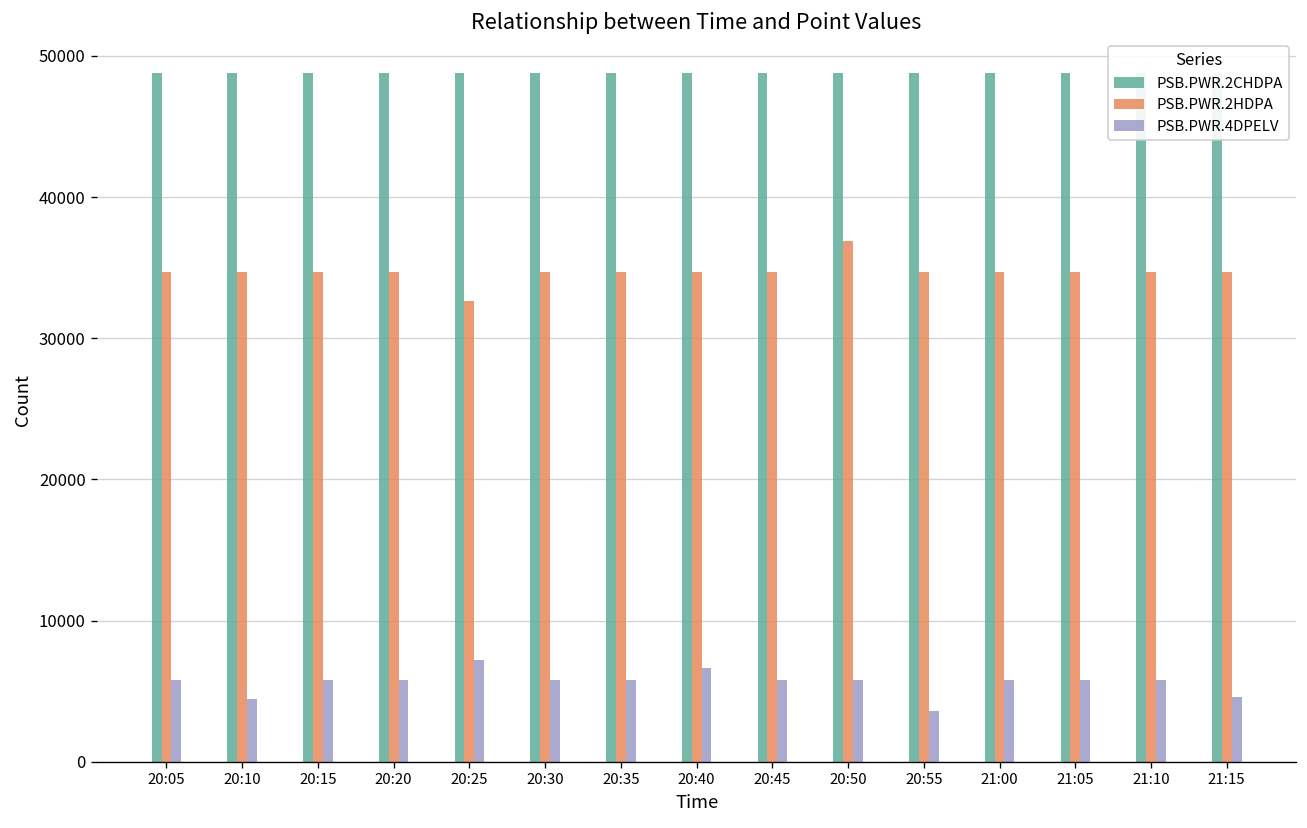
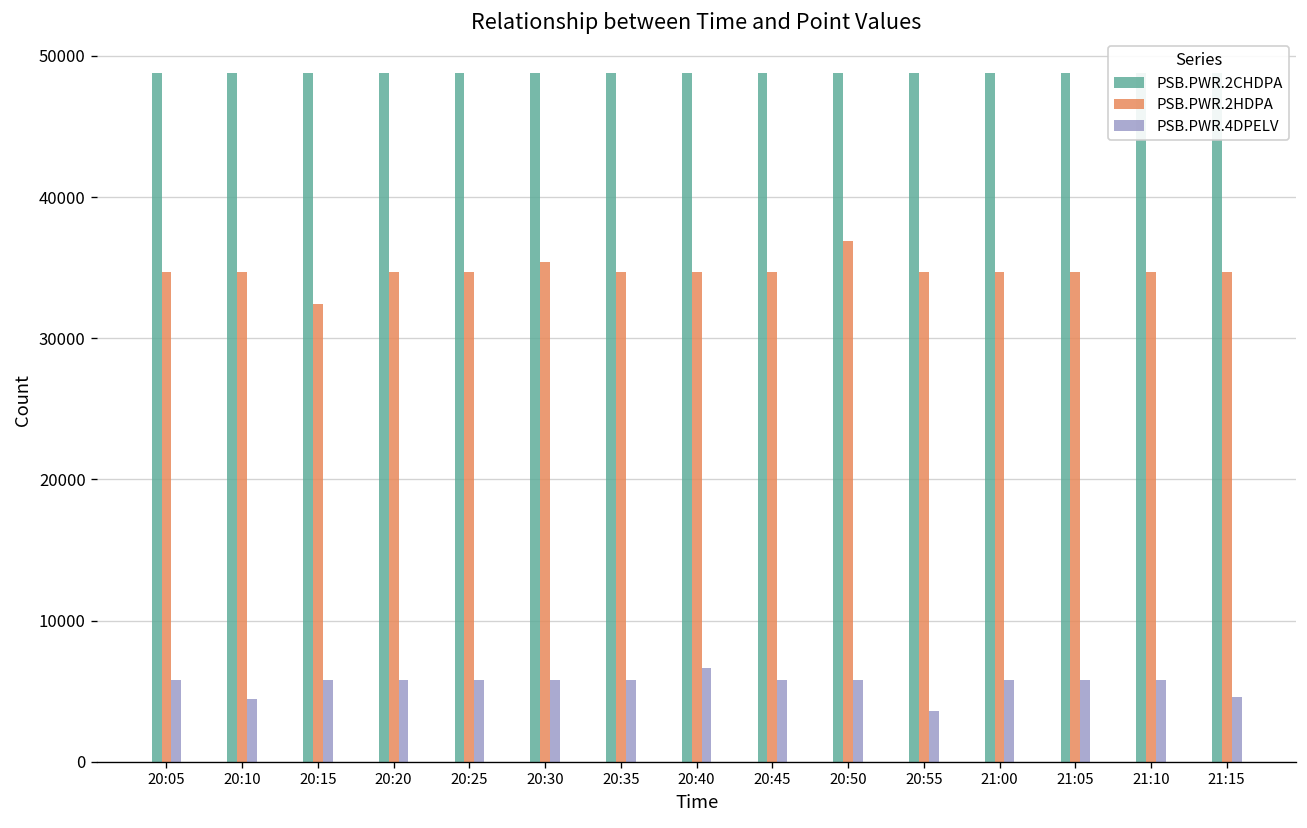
PSB.PWR.2HDPA, 20:15: 34700 -> 32400
PSB.PWR.2HDPA, 20:25: 32600 -> 34700
PSB.PWR.4DPELV, 20:25: 7200 -> 5800
PSB.PWR.2HDPA, 20:30: 34700 -> 35400
